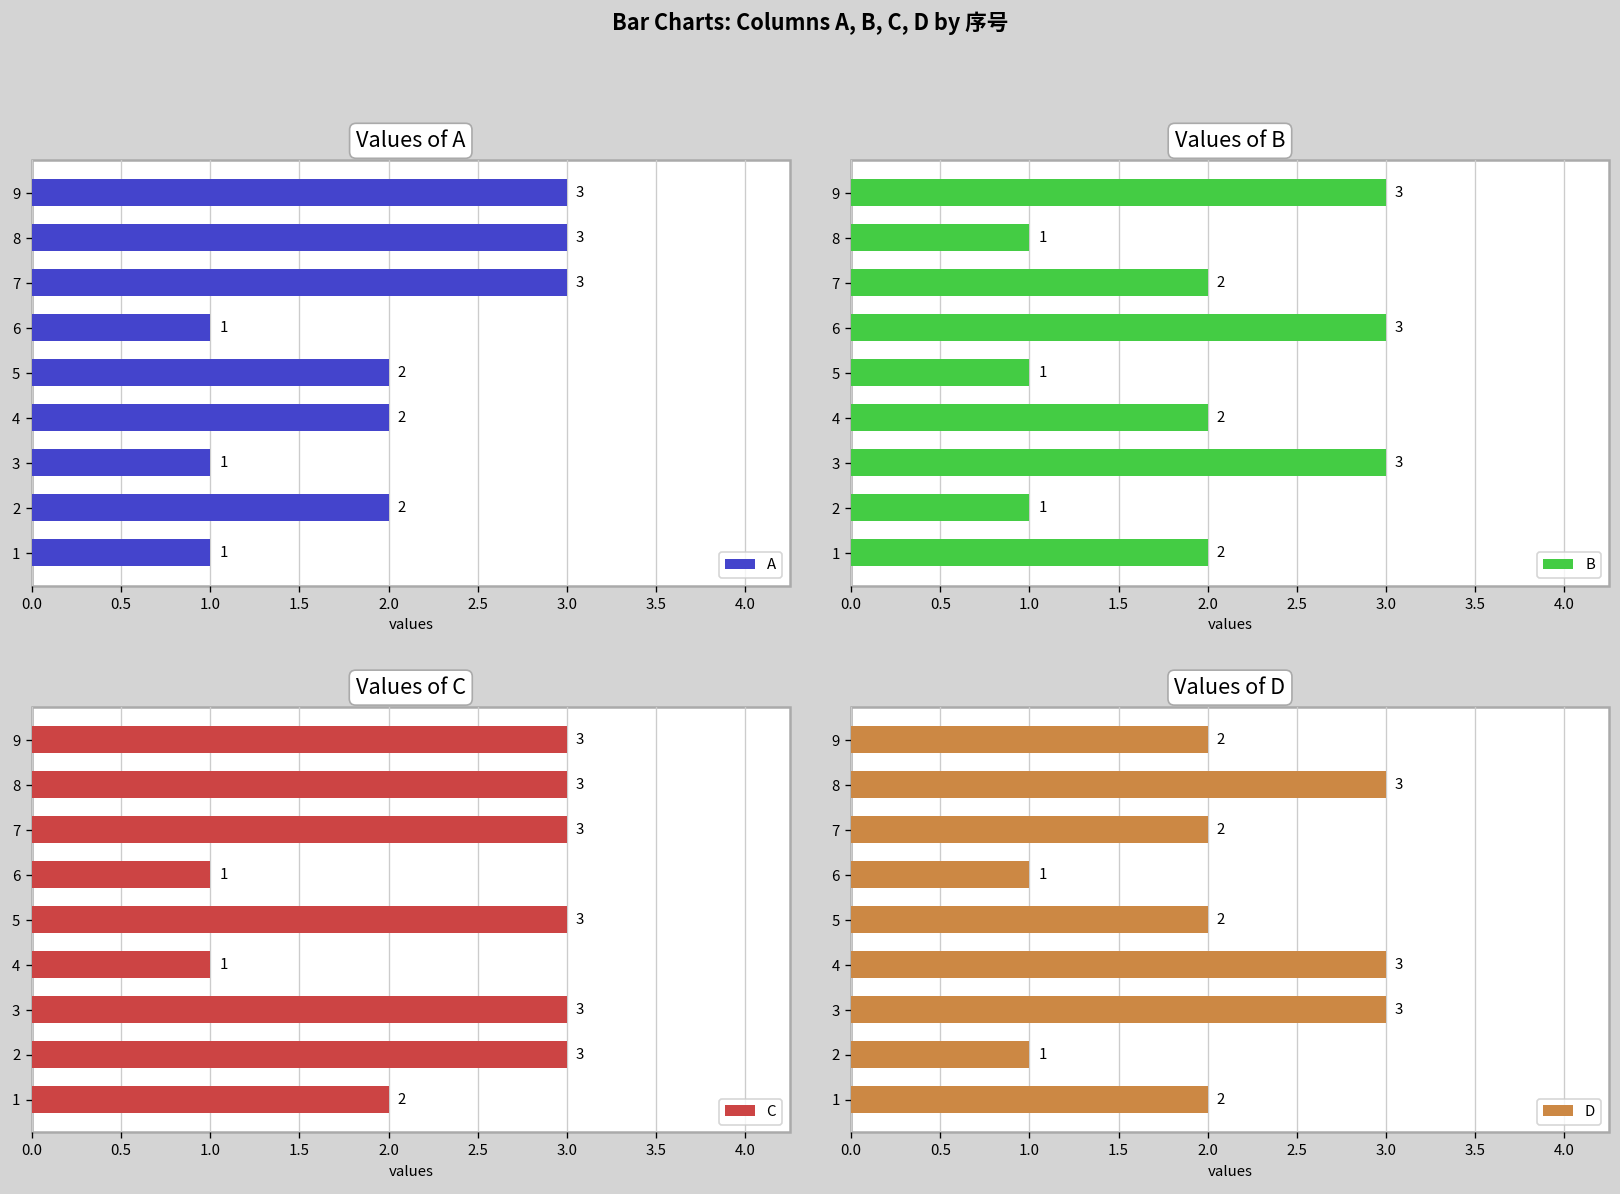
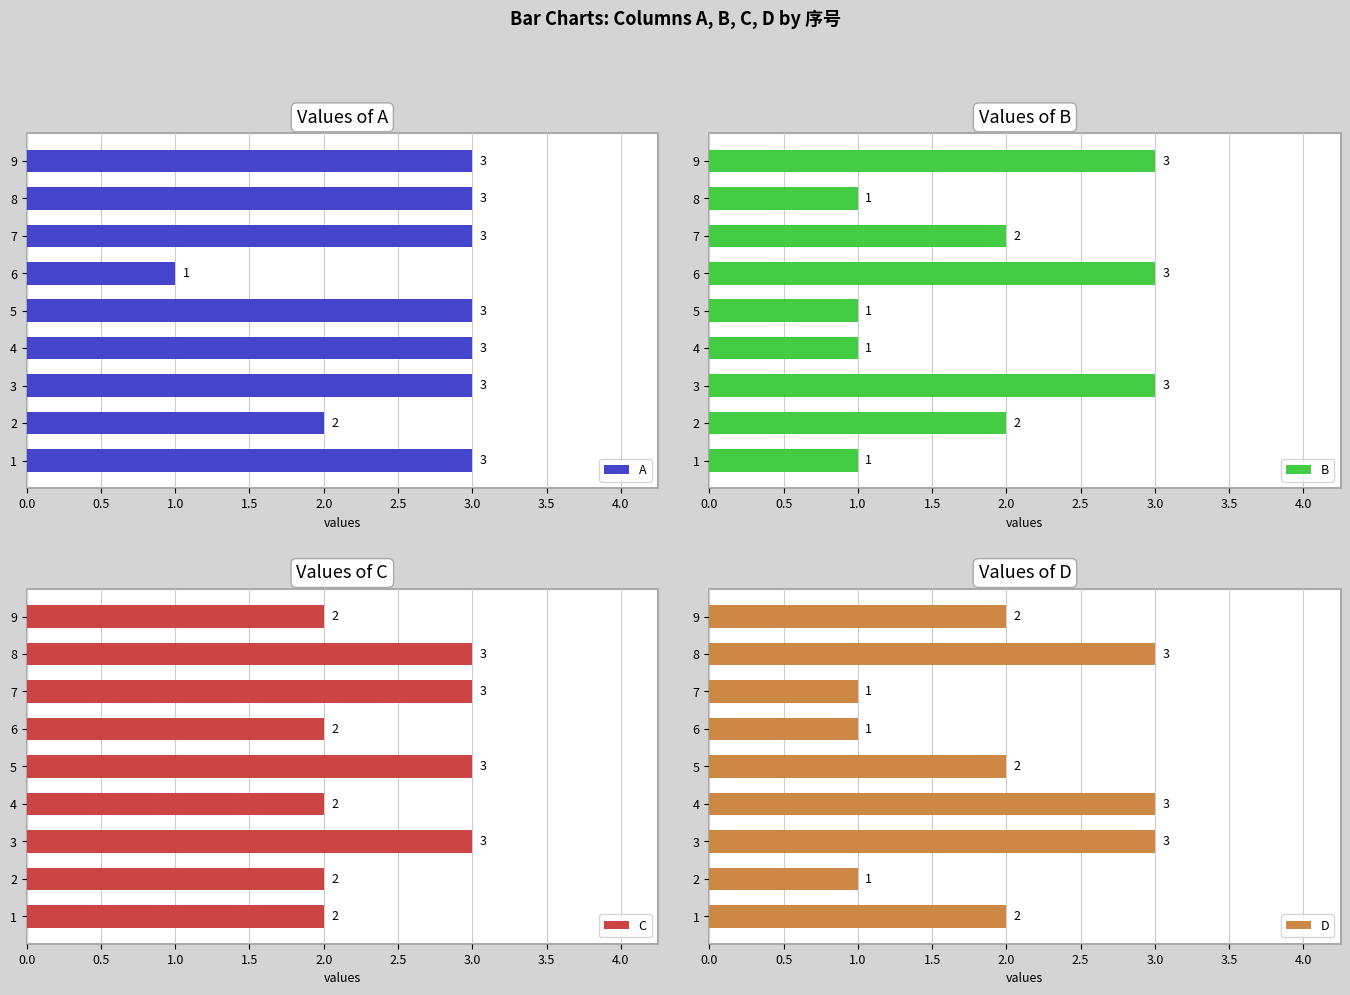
Values of A, 5: 2 -> 3
Values of A, 4: 2 -> 3
Values of A, 3: 1 -> 3
Values of A, 1: 1 -> 3
Values of B, 4: 2 -> 1
Values of B, 2: 1 -> 2
Values of B, 1: 2 -> 1
Values of C, 9: 3 -> 2
Values of C, 6: 1 -> 2
Values of C, 4: 1 -> 2
Values of C, 2: 3 -> 2
Values of D, 7: 2 -> 1
